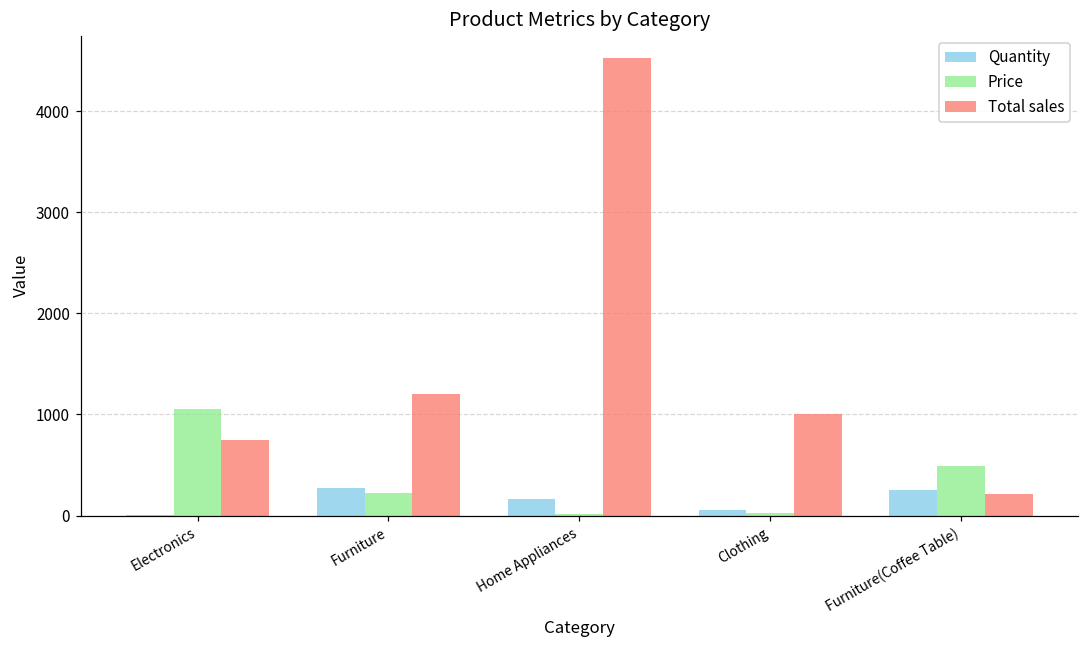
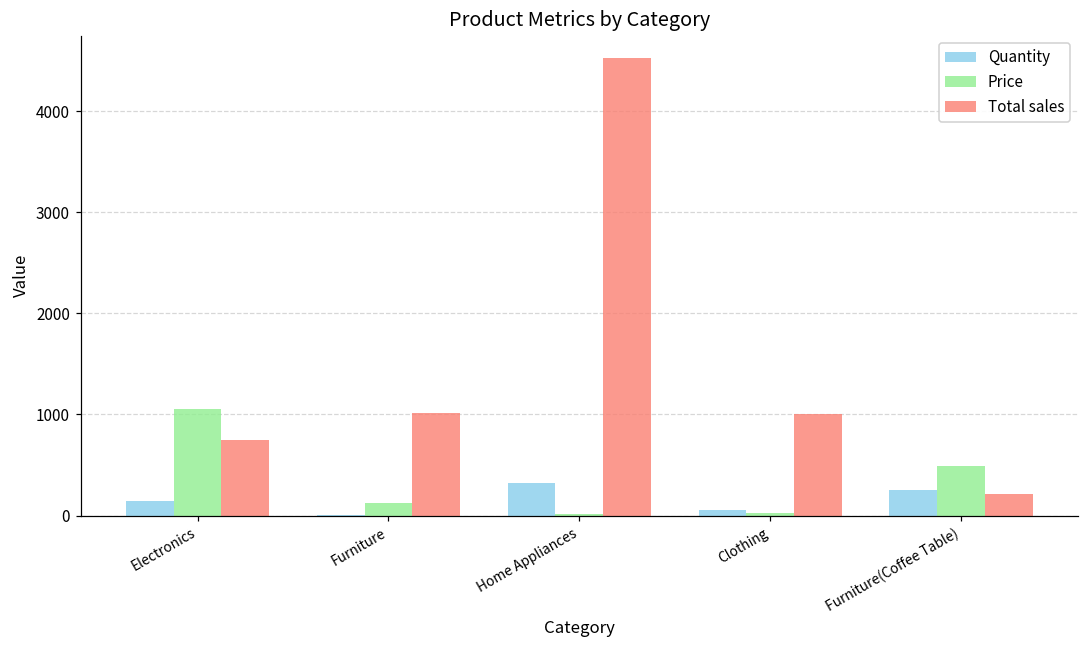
Quantity, Electronics: 0 -> 100
Quantity, Furniture: 300 -> 0
Price, Furniture: 200 -> 100
Total sales, Furniture: 1200 -> 1000
Quantity, Home Appliances: 200 -> 300
